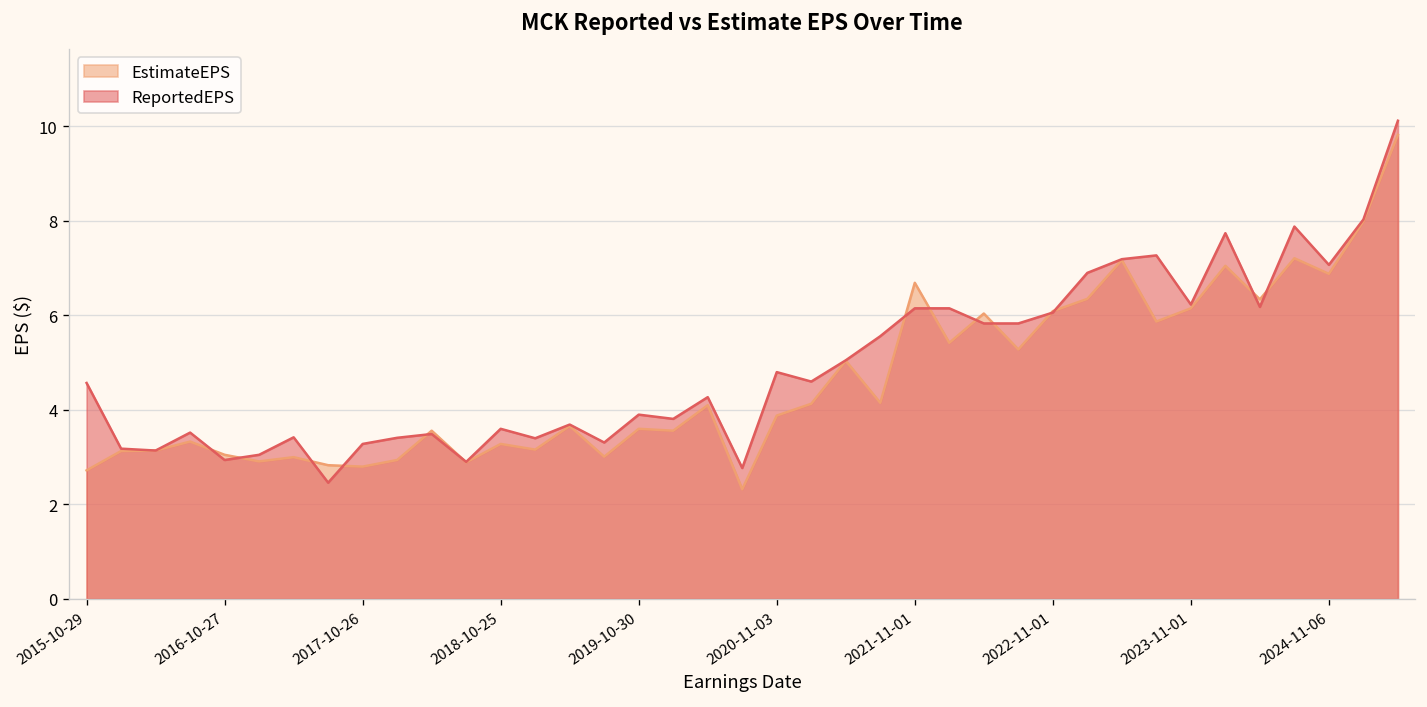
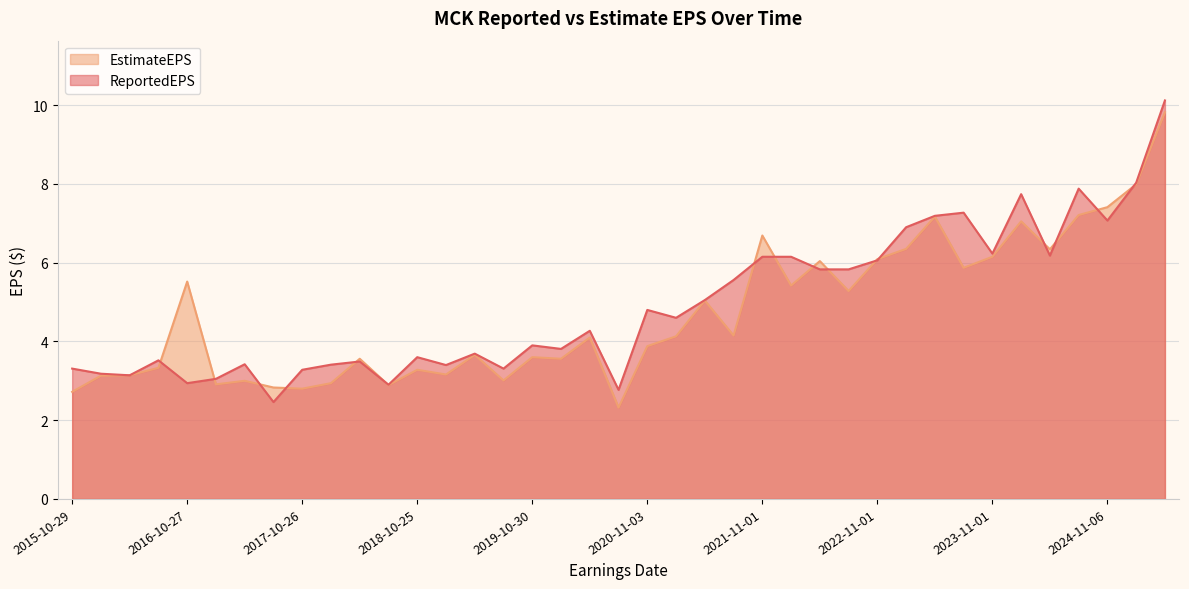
ReportedEPS, 2015-10-29: 4.6 -> 3.3
EstimateEPS, 2016-10-27: 3.1 -> 5.5
EstimateEPS, 2024-11-06: 6.9 -> 7.4
